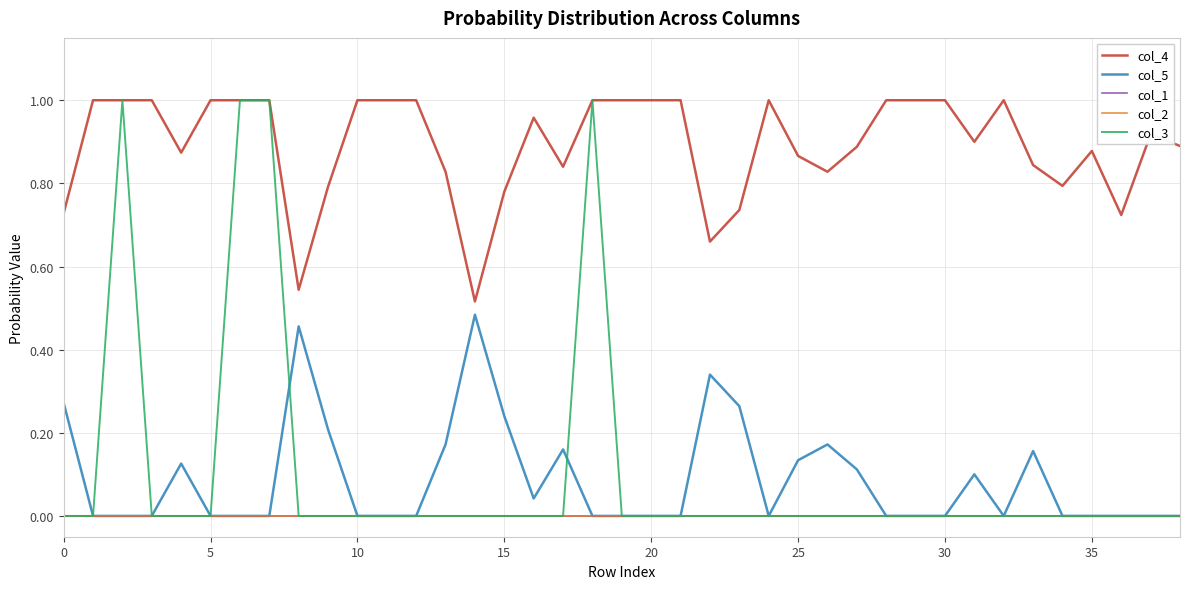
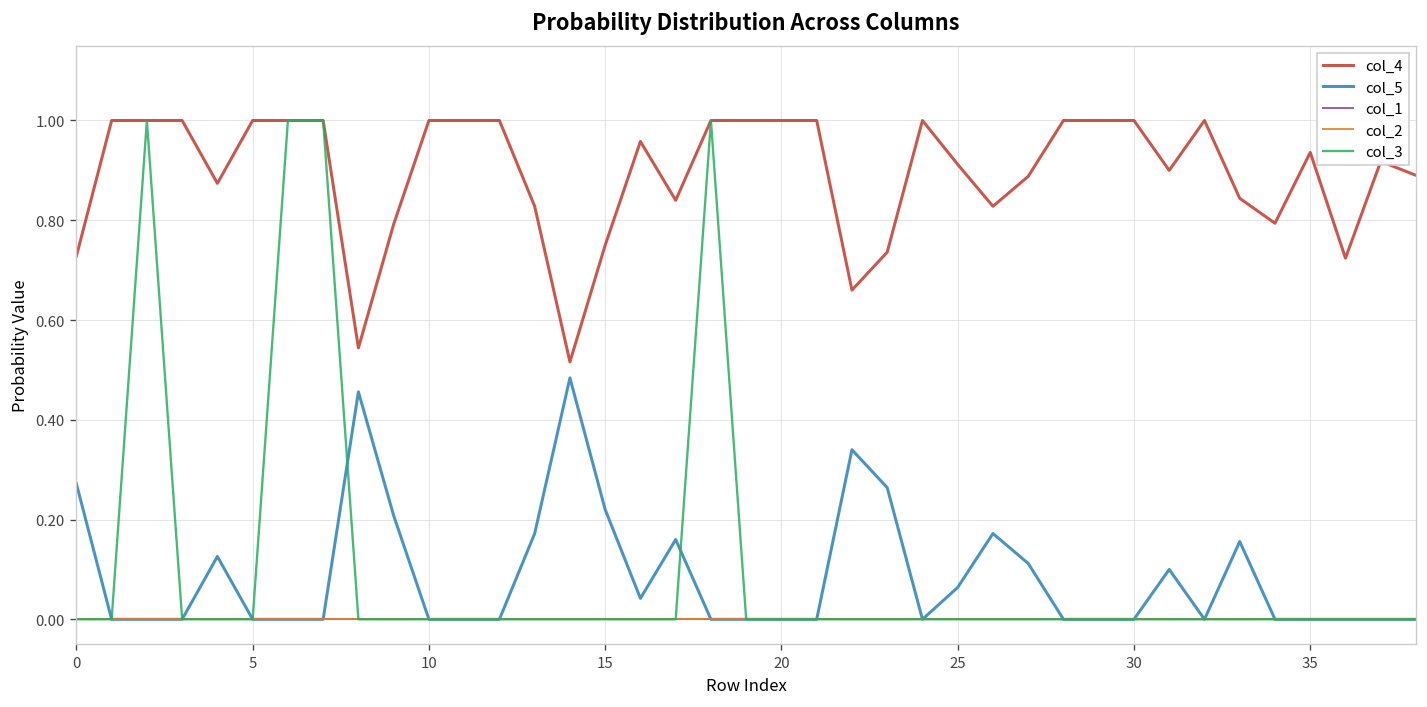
col_4, 15: 0.78 -> 0.75
col_5, 15: 0.24 -> 0.22
col_4, 25: 0.87 -> 0.91
col_5, 25: 0.13 -> 0.06
col_4, 35: 0.88 -> 0.94
